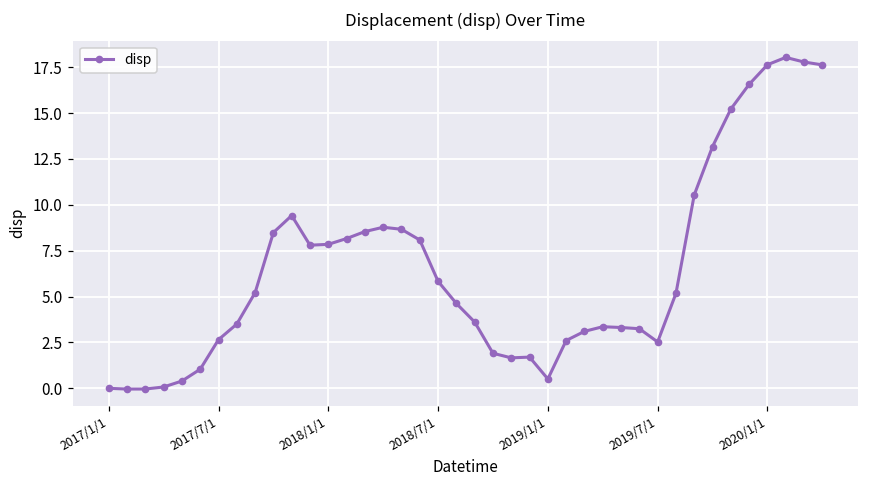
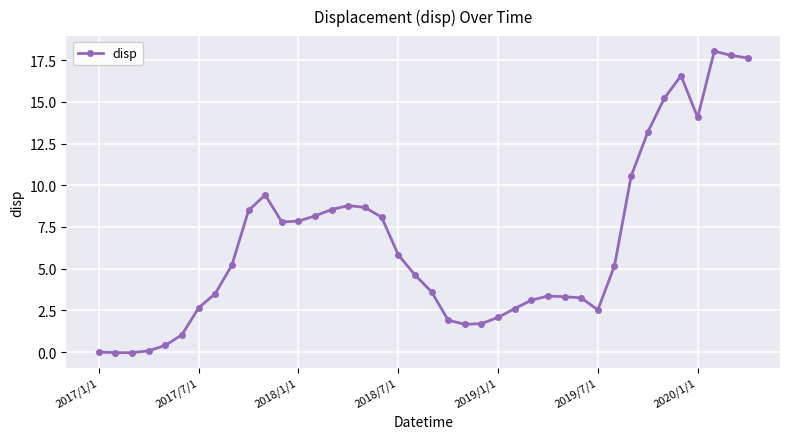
2019/1/1: 0.5 -> 2.1
2020/1/1: 17.6 -> 14.1
